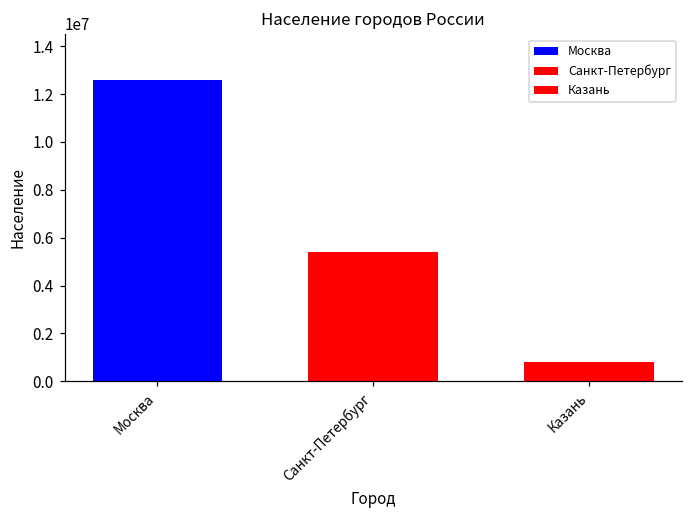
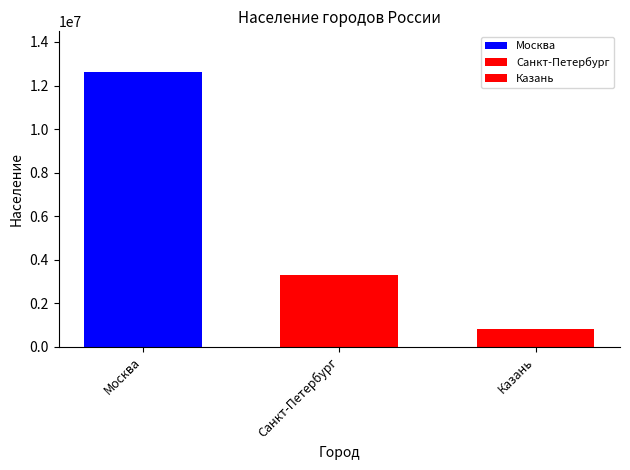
Санкт-Петербург: 5400000 -> 3300000
